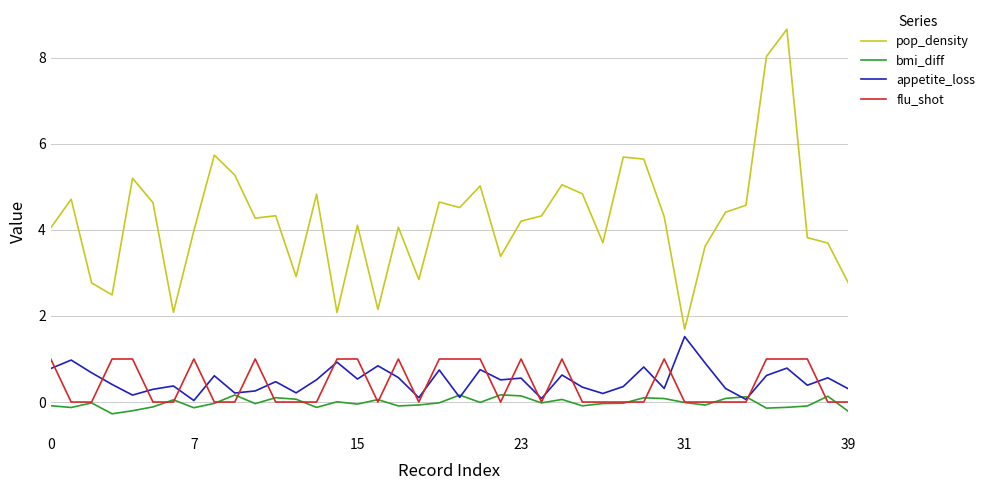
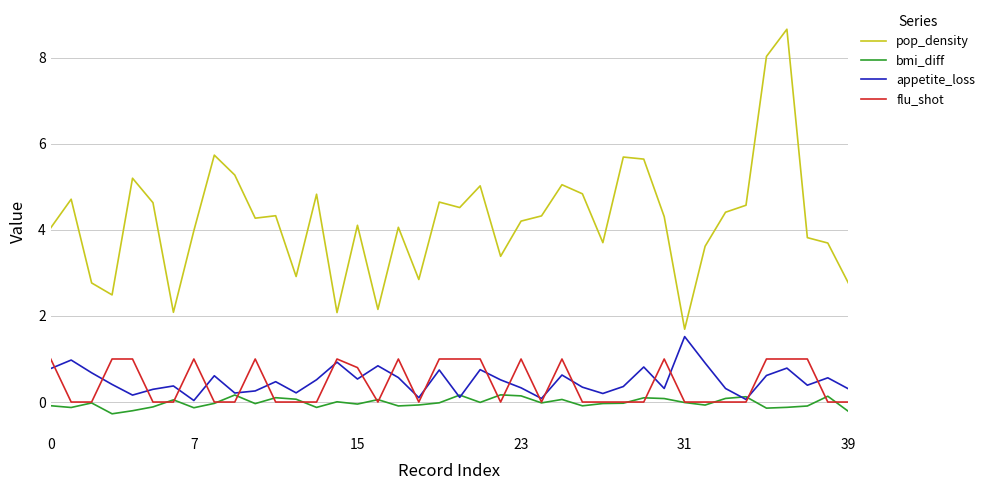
flu_shot, 15: 1.0 -> 0.8
appetite_loss, 23: 0.6 -> 0.3
